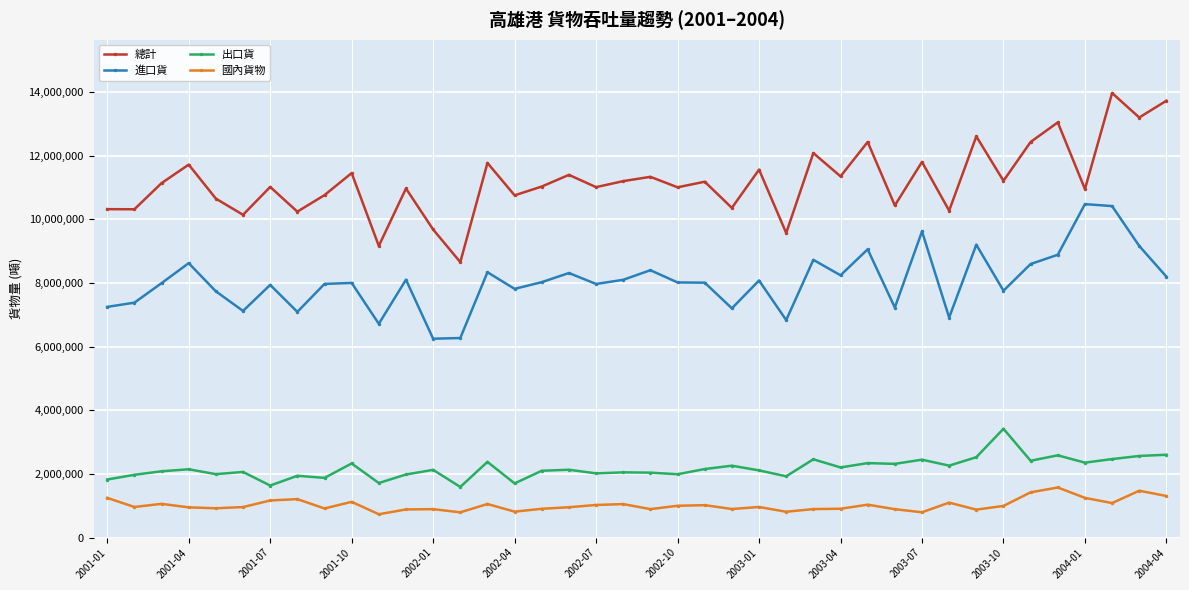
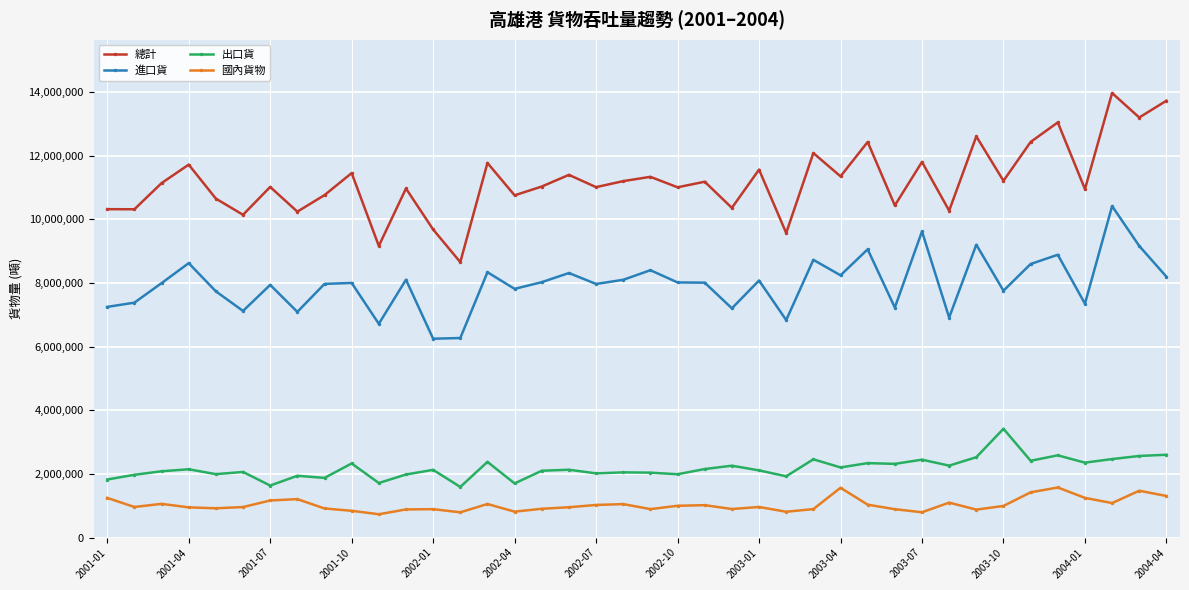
國內貨物, 2001-10: 1,100,000 -> 800,000
國內貨物, 2003-04: 900,000 -> 1,600,000
進口貨, 2004-01: 10,500,000 -> 7,400,000
